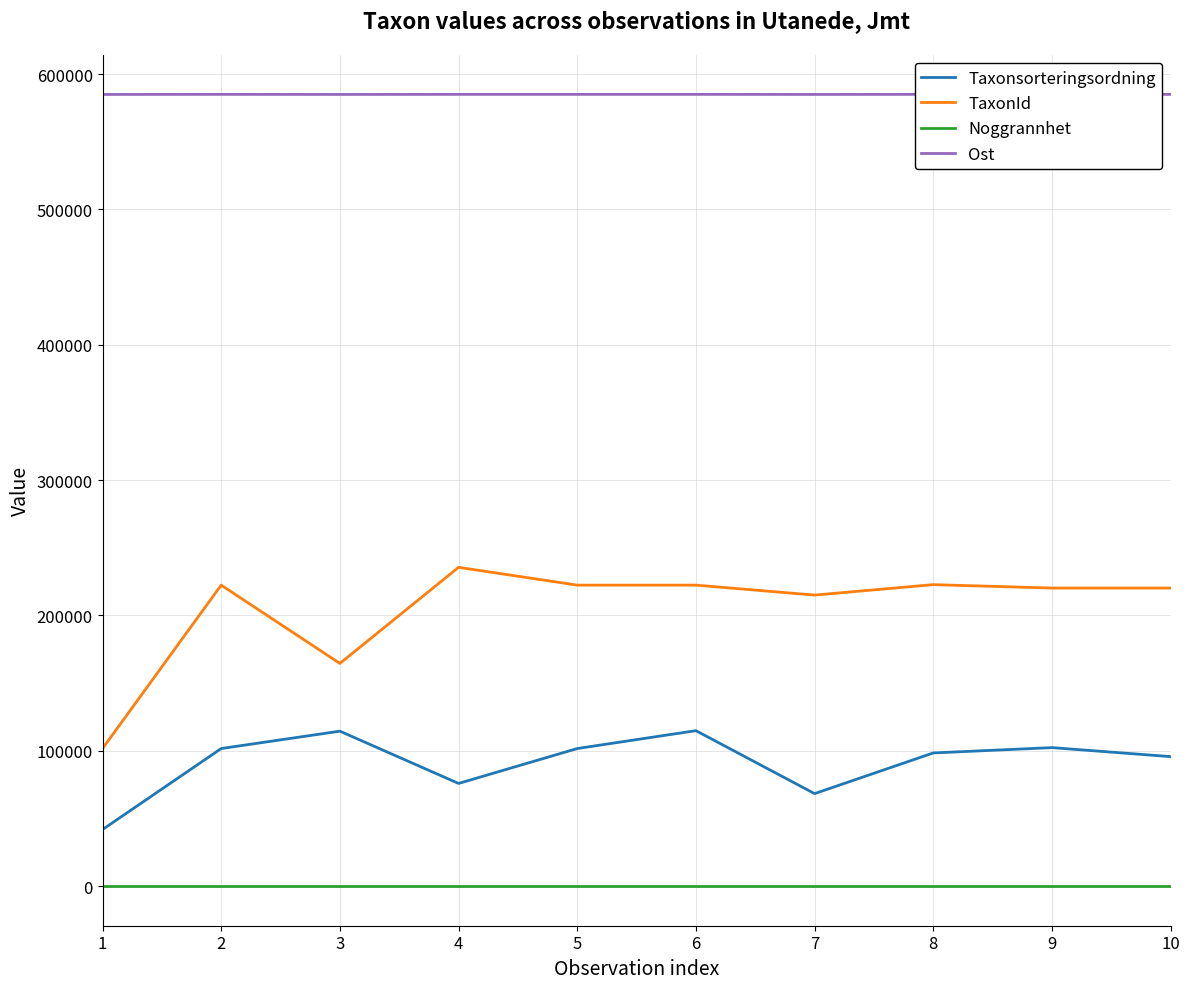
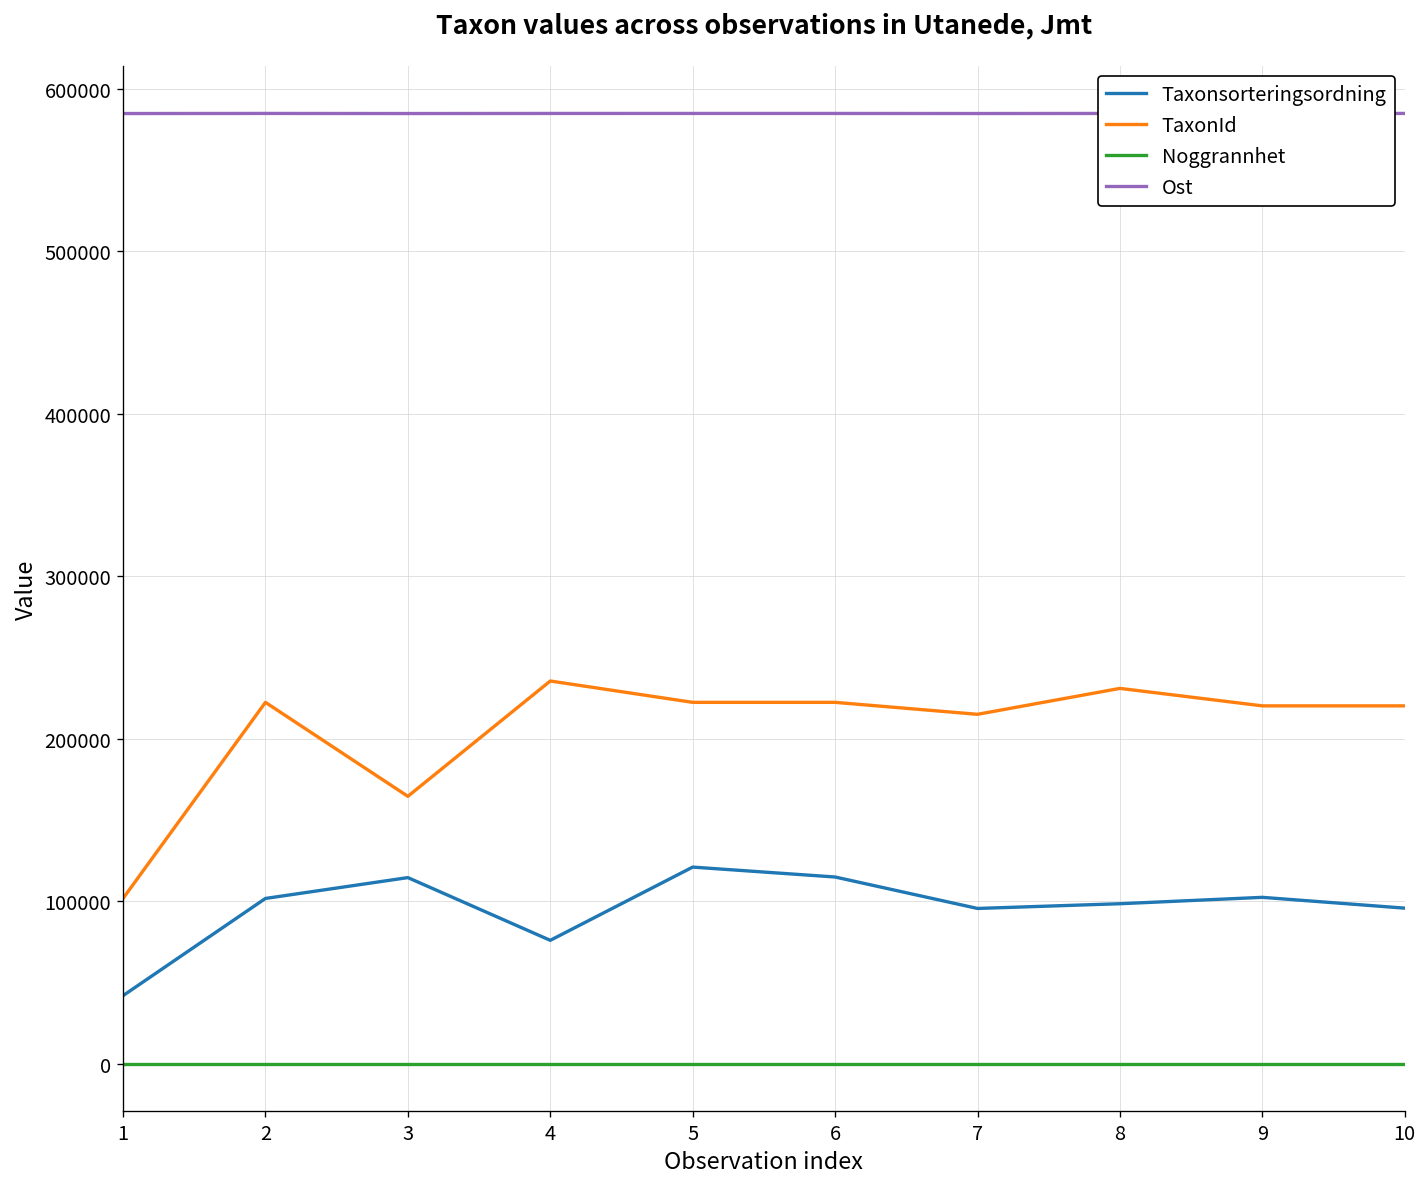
Taxonsorteringsordning, 5: 102000 -> 121000
Taxonsorteringsordning, 7: 68000 -> 96000
TaxonId, 8: 223000 -> 231000
